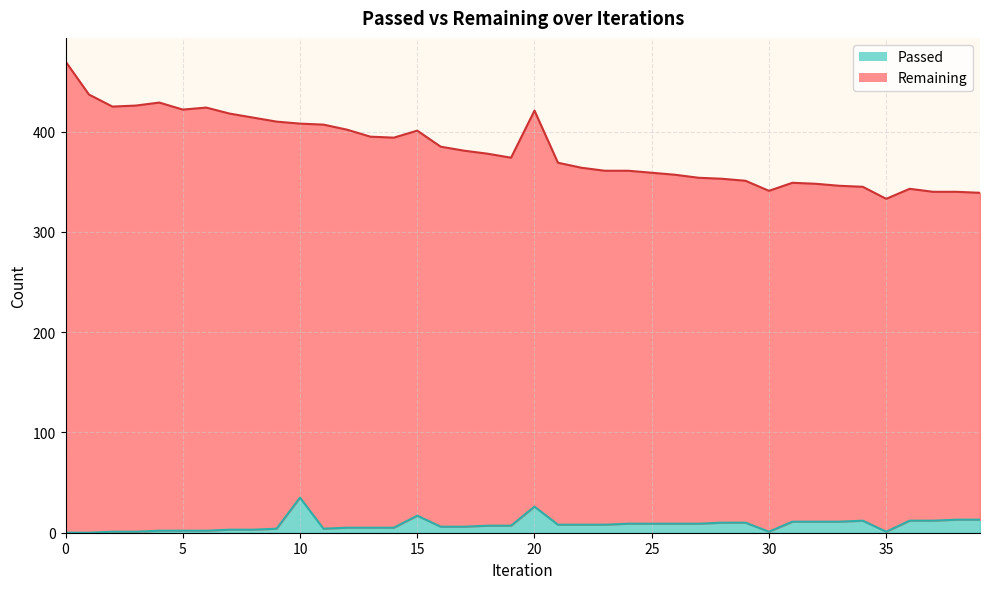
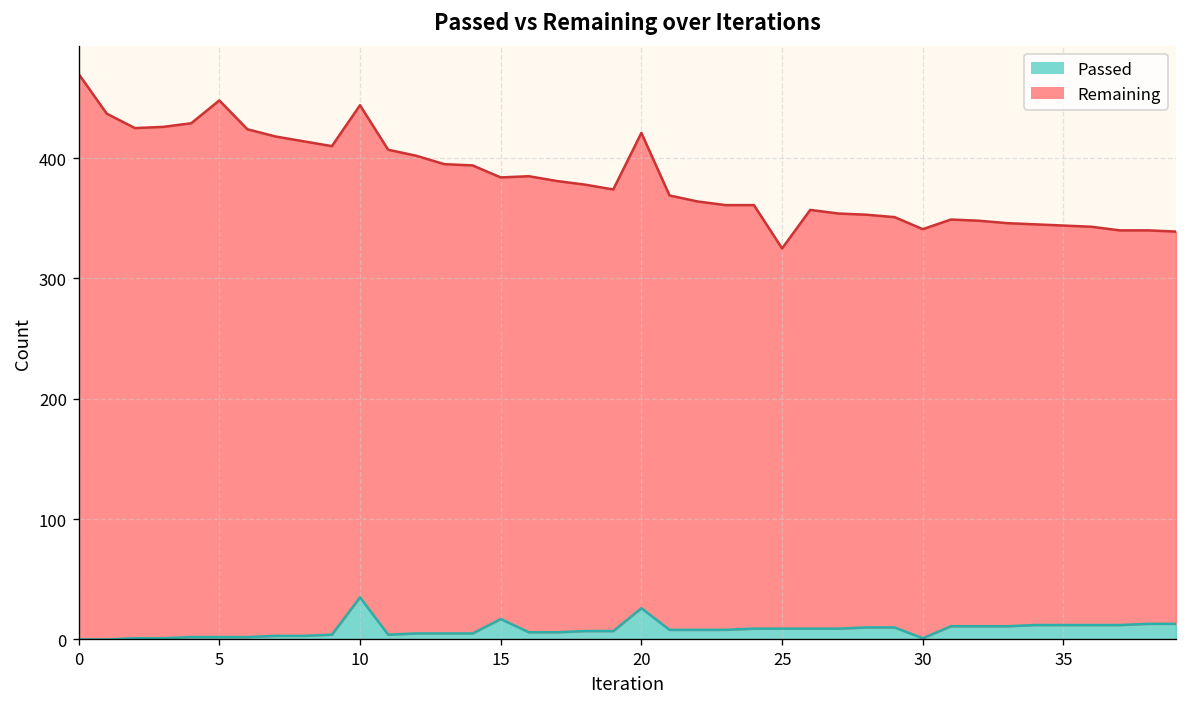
Remaining, 5: 420 -> 446
Remaining, 10: 373 -> 409
Remaining, 15: 384 -> 367
Remaining, 25: 350 -> 316
Passed, 35: 1 -> 12
